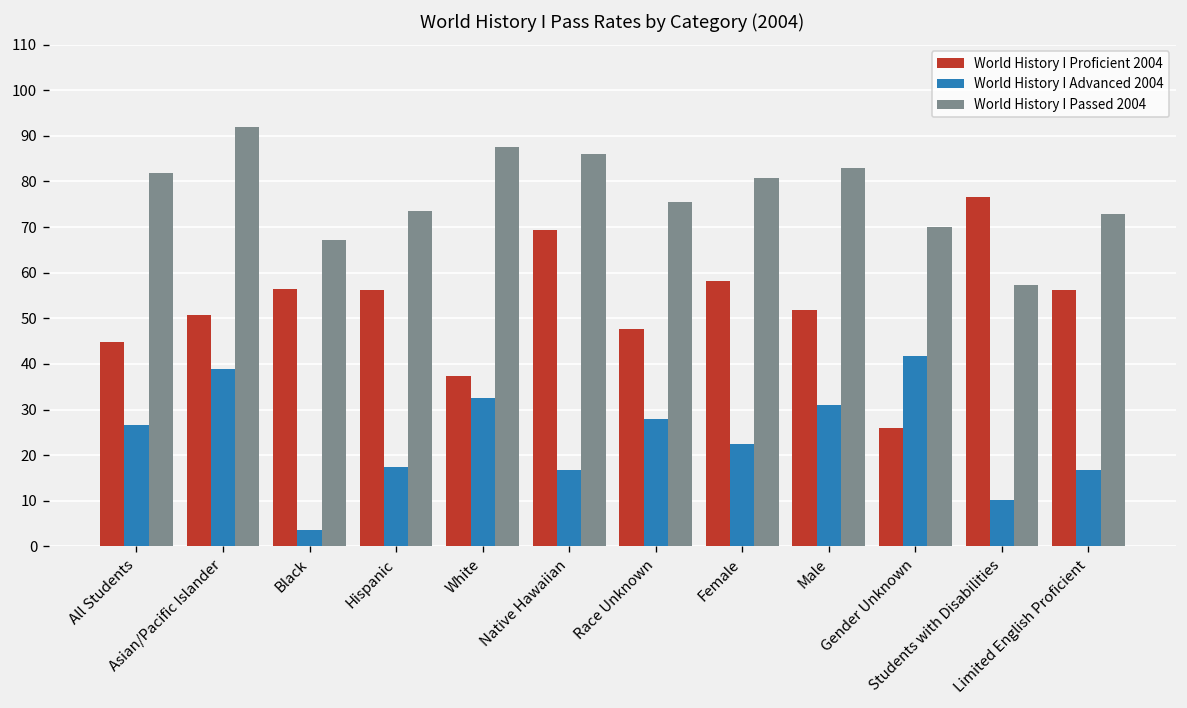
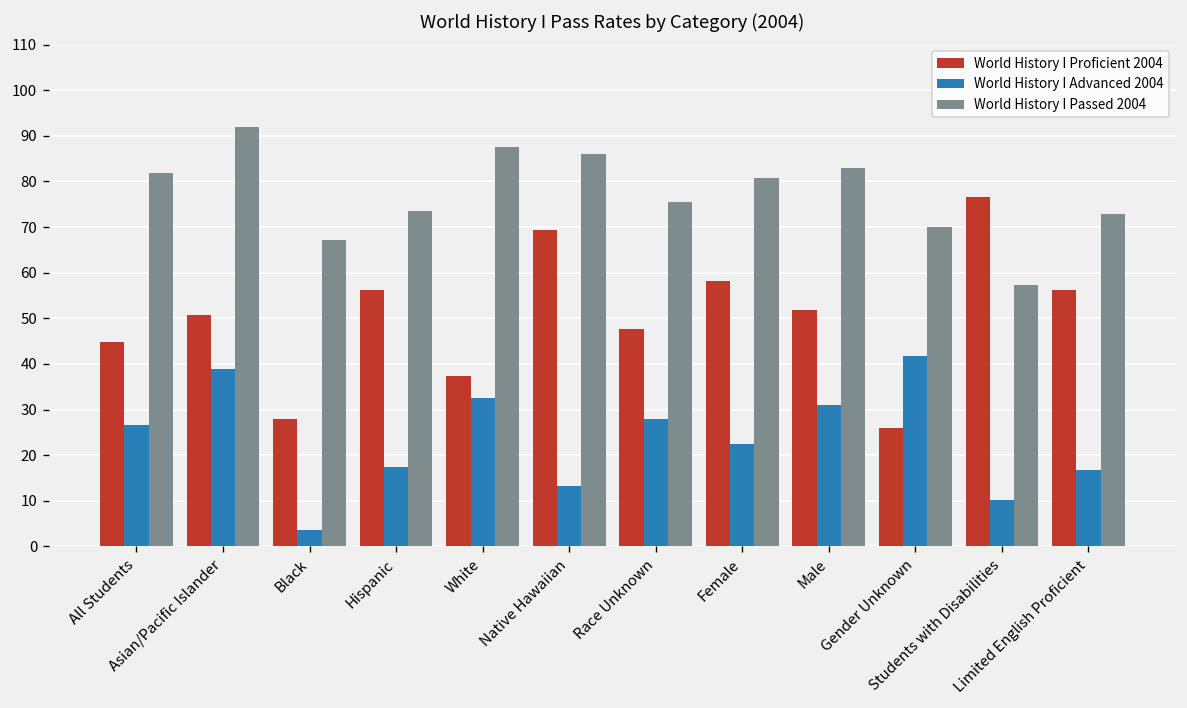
World History I Proficient 2004, Black: 56 -> 28
World History I Advanced 2004, Native Hawaiian: 17 -> 13
